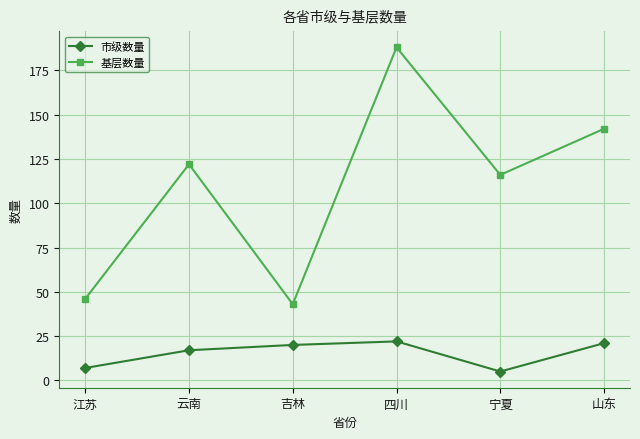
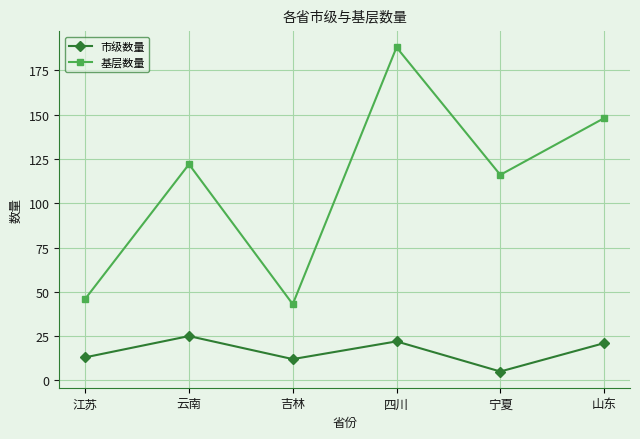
市级数量, 江苏: 7 -> 13
市级数量, 云南: 17 -> 25
市级数量, 吉林: 20 -> 12
基层数量, 山东: 142 -> 148
